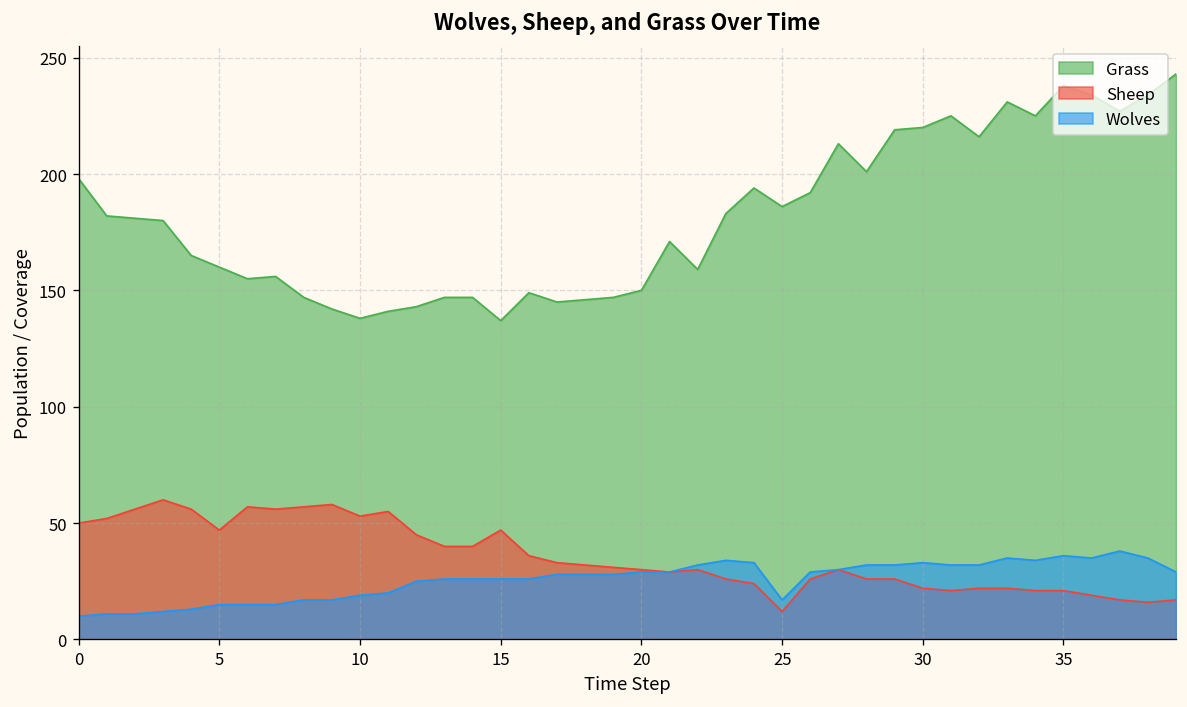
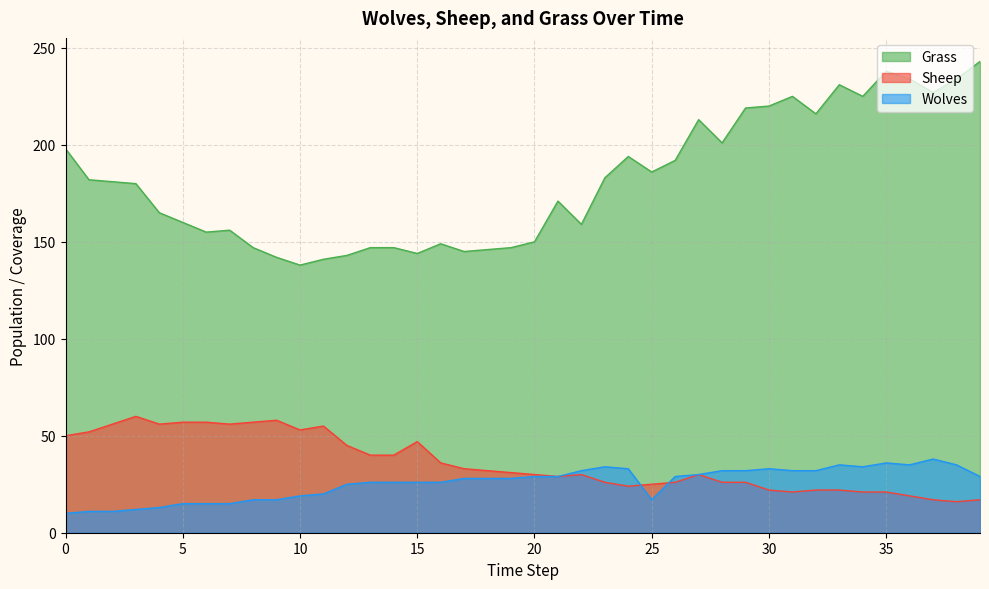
Sheep, 5: 47 -> 57
Grass, 15: 137 -> 144
Sheep, 25: 12 -> 25
